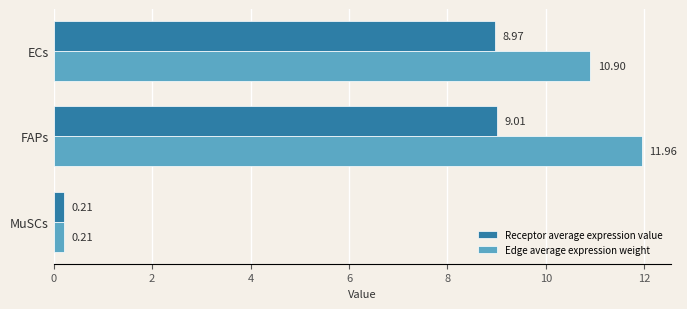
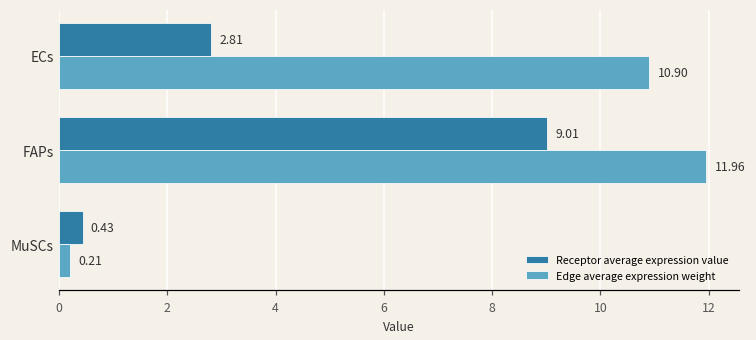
Receptor average expression value, ECs: 8.97 -> 2.81
Receptor average expression value, MuSCs: 0.21 -> 0.43
